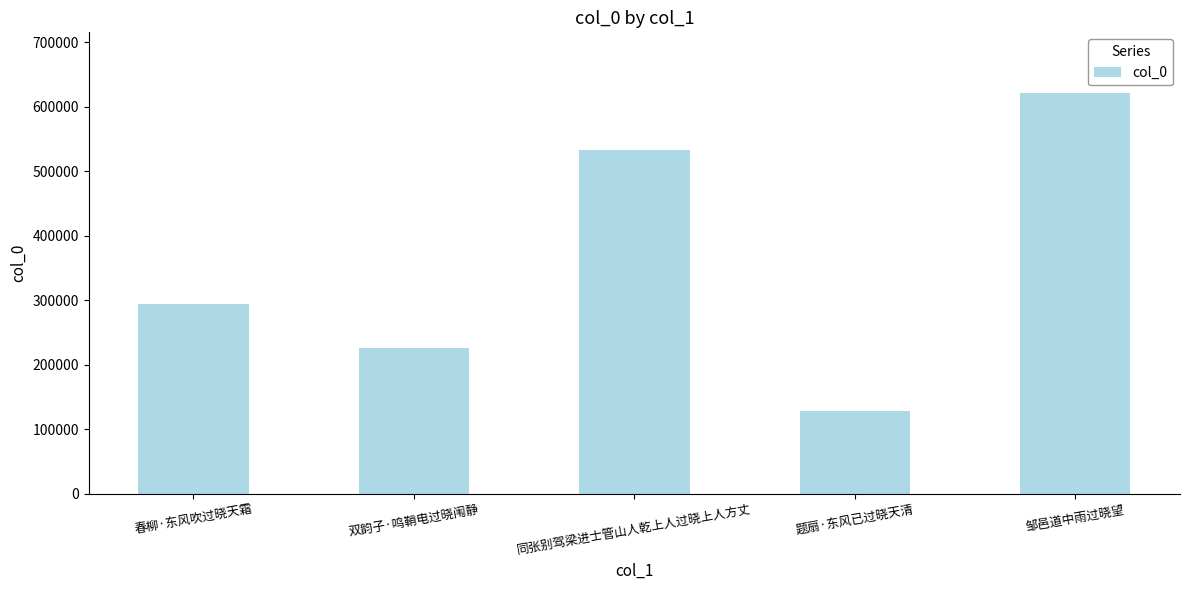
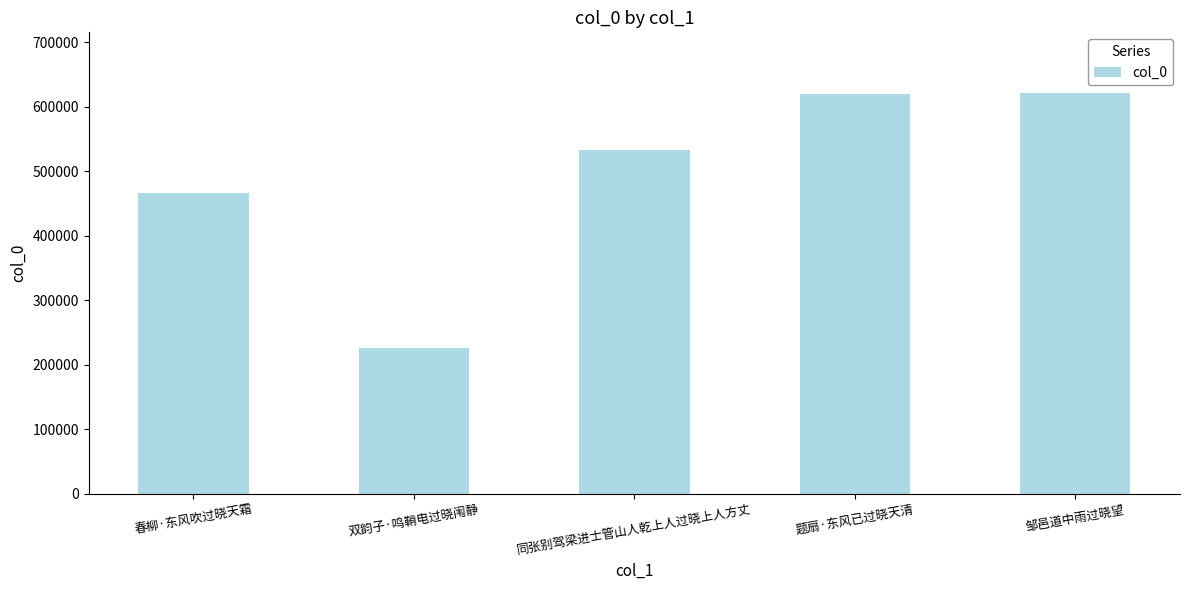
春柳·东风吹过晓天霜: 290000 -> 470000
题扇·东风已过晓天清: 130000 -> 620000
